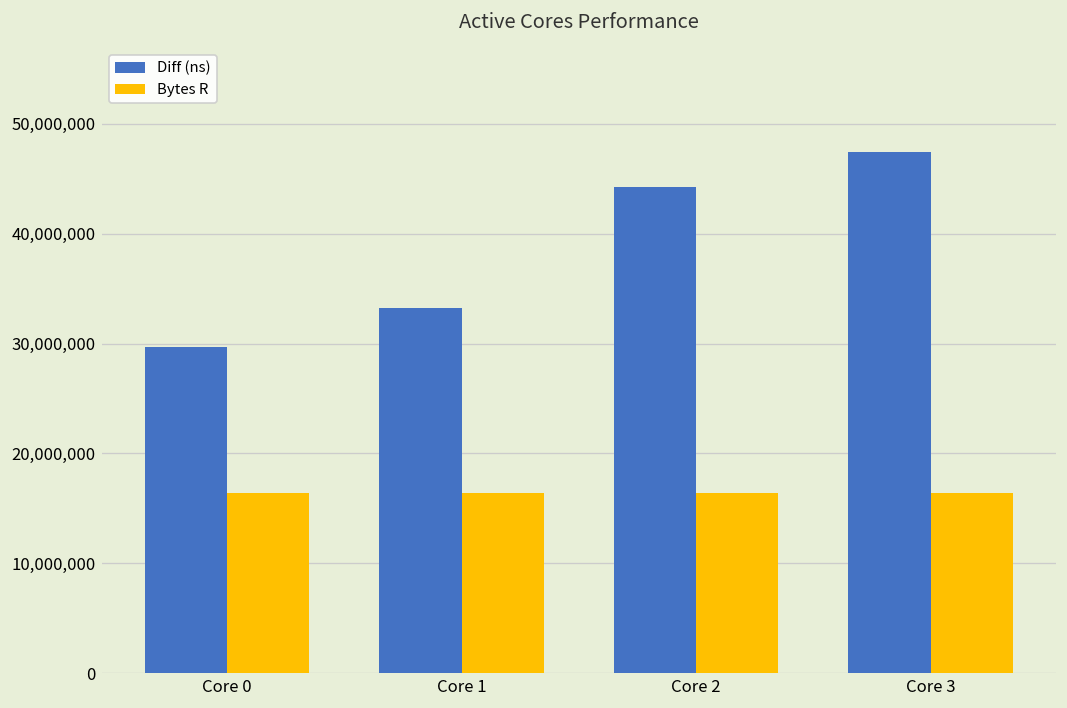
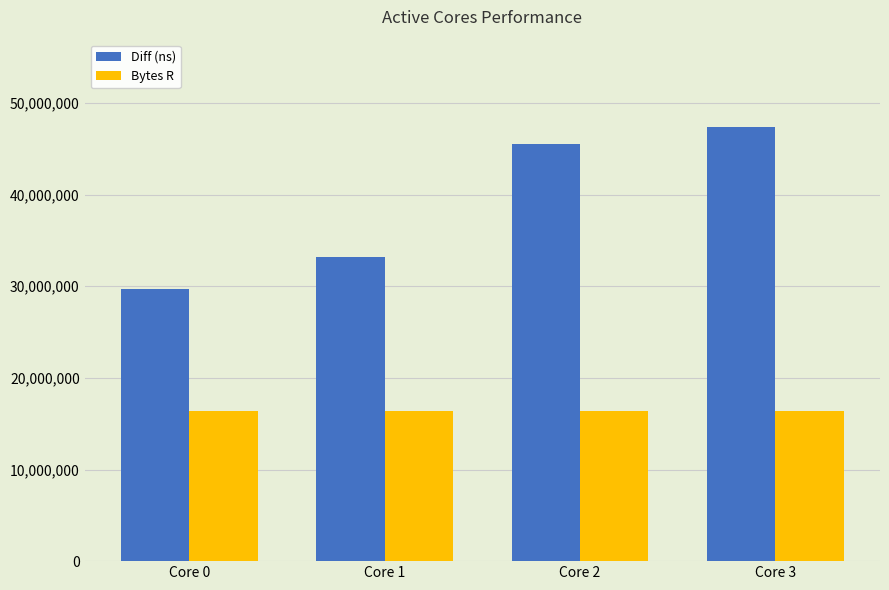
Diff (ns), Core 2: 44,000,000 -> 46,000,000
